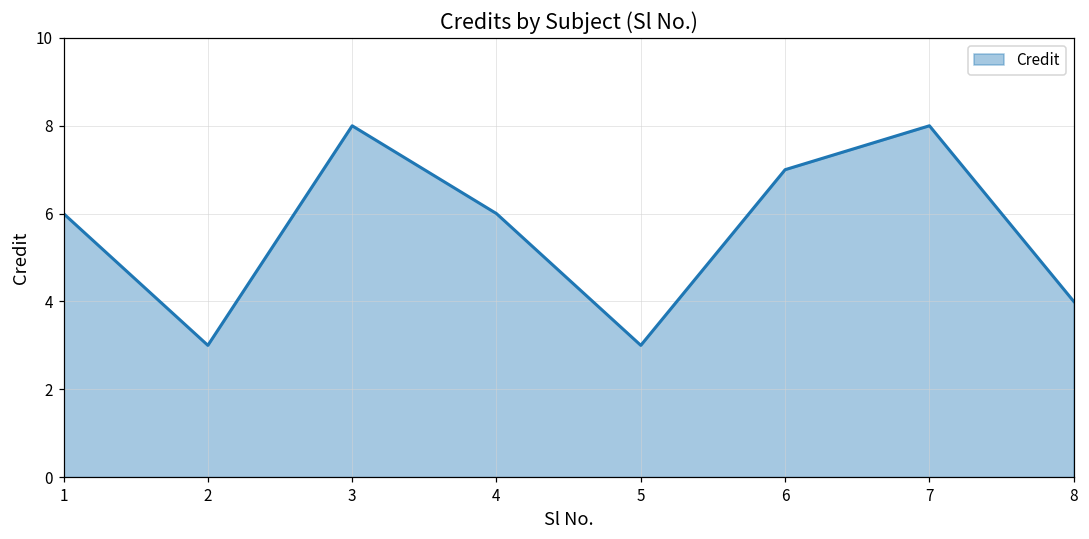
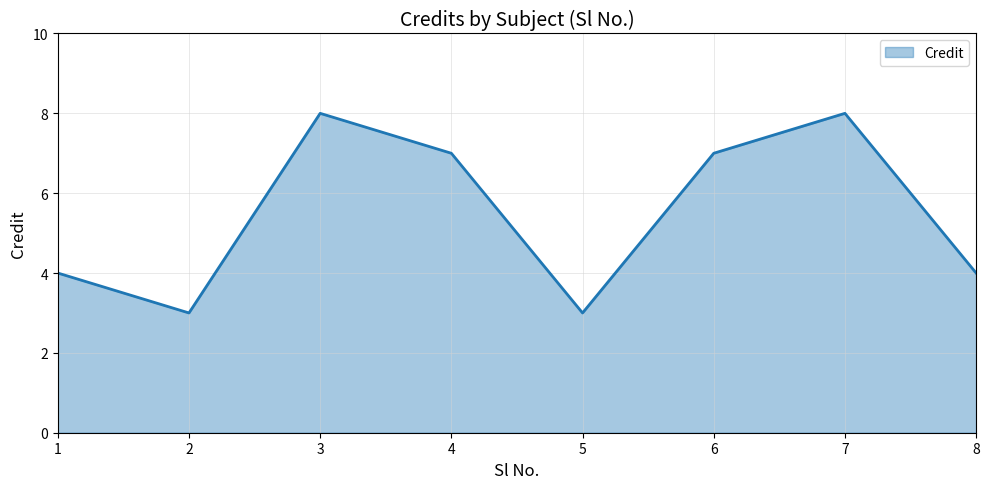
1: 6 -> 4
4: 6 -> 7
